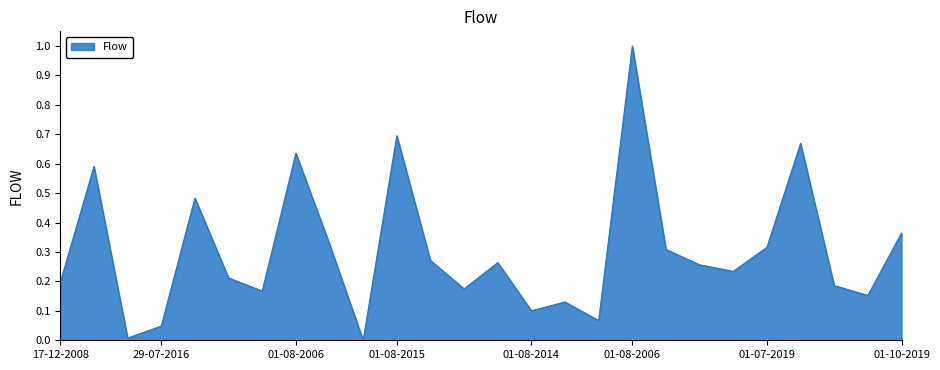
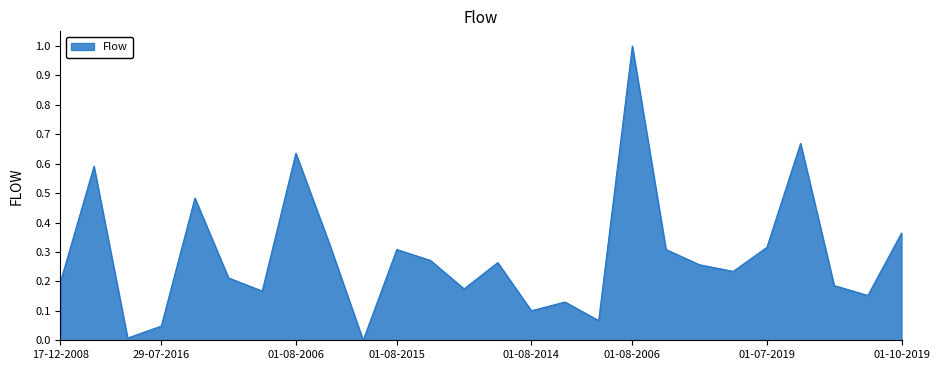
01-08-2015: 0.70 -> 0.31
